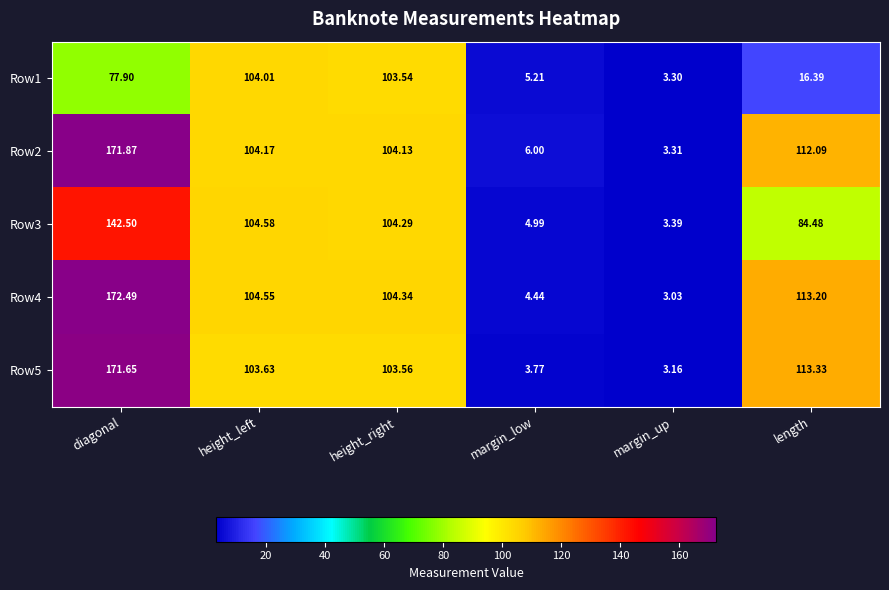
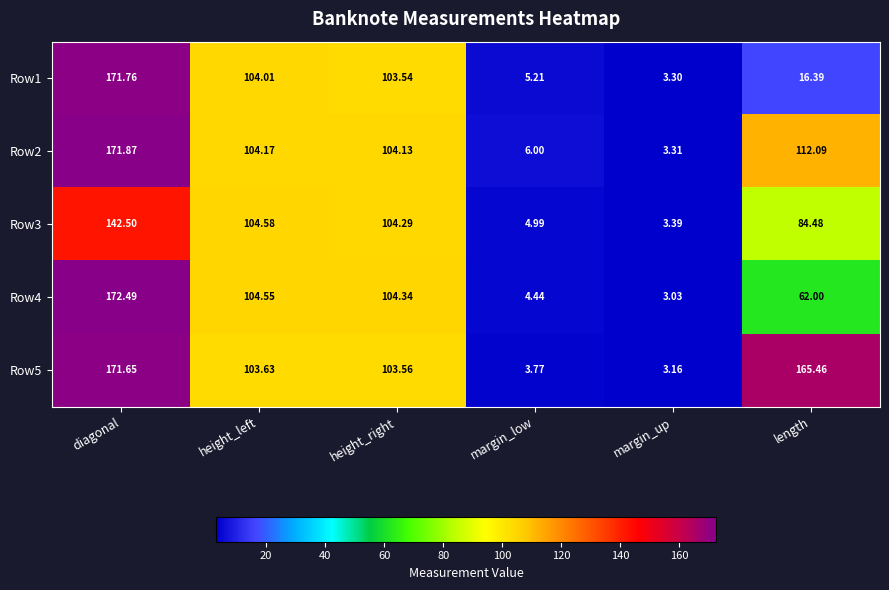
Row1, diagonal: 77.90 -> 171.76
Row4, length: 113.20 -> 62.00
Row5, length: 113.33 -> 165.46
